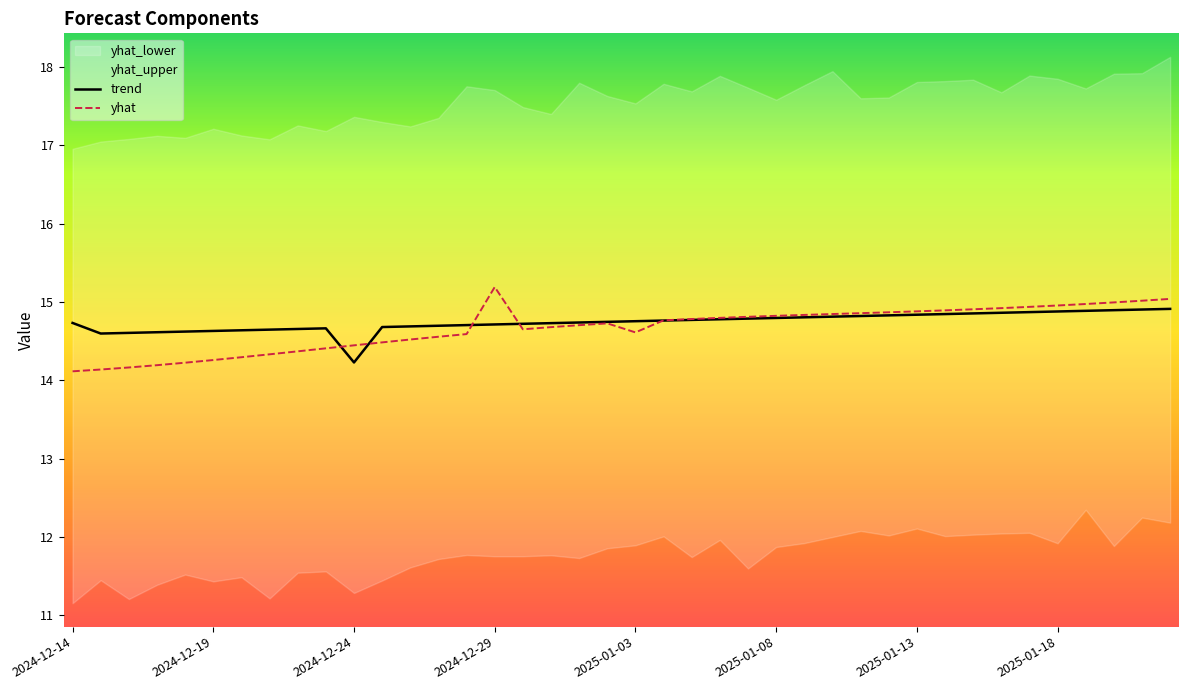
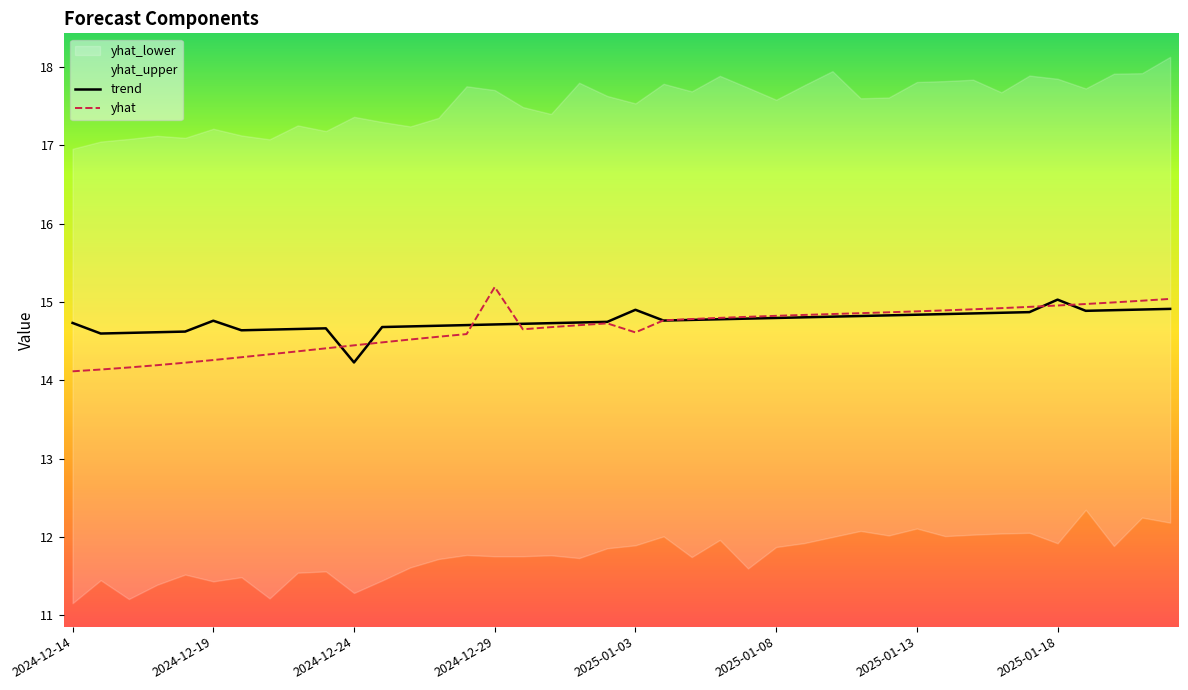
trend, 2024-12-19: 14.6 -> 14.8
trend, 2025-01-03: 14.8 -> 14.9
trend, 2025-01-18: 14.9 -> 15.0
